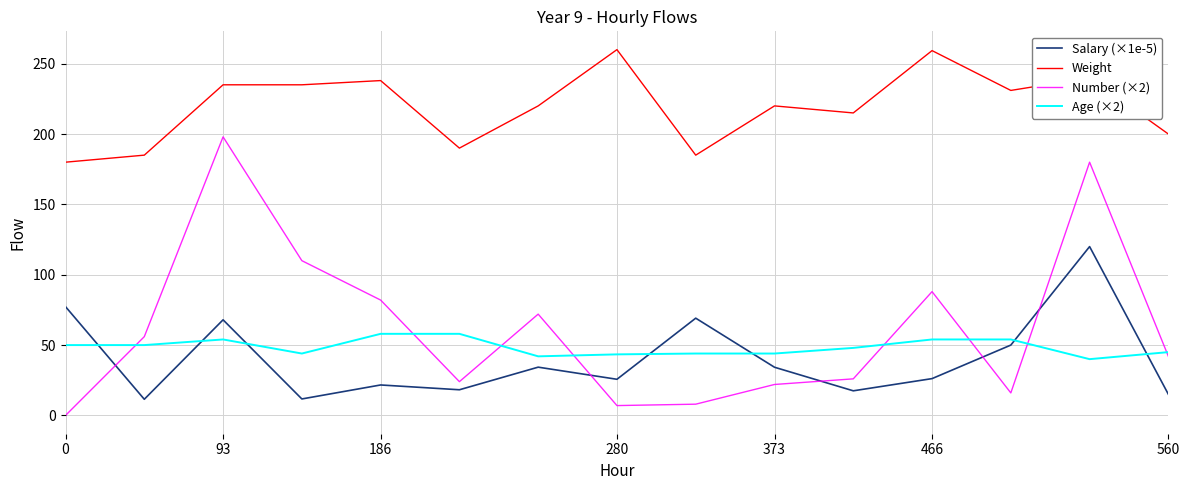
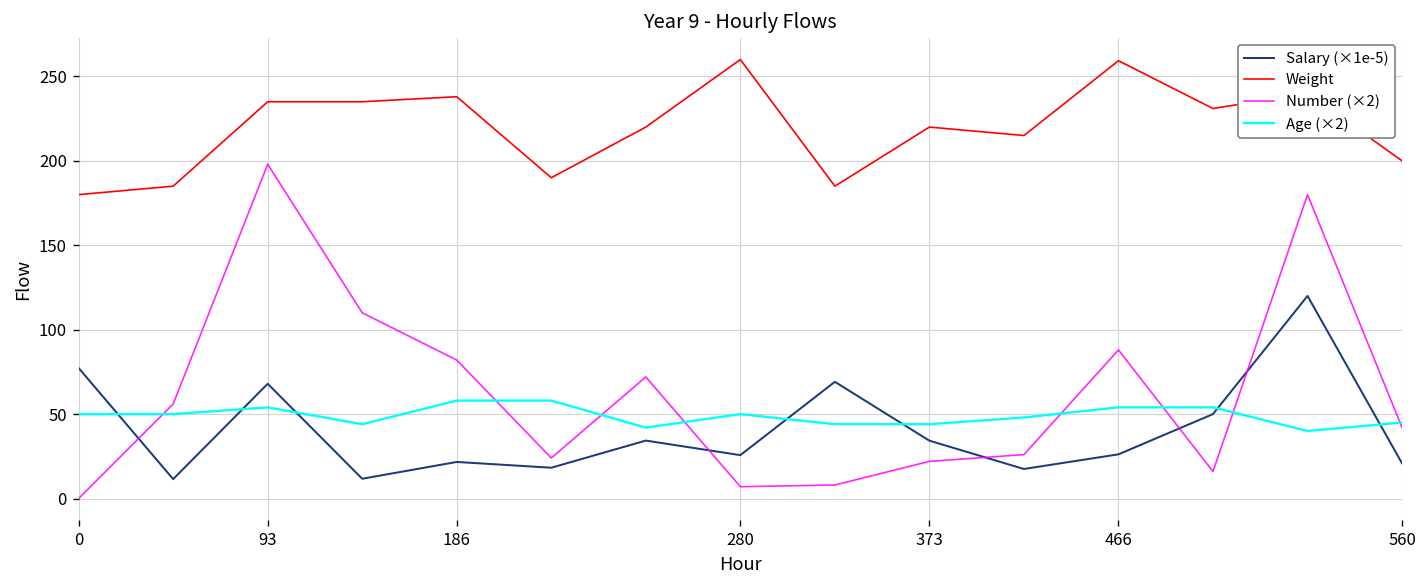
Age (×2), 280: 43 -> 50
Salary (×1e-5), 560: 15 -> 21
